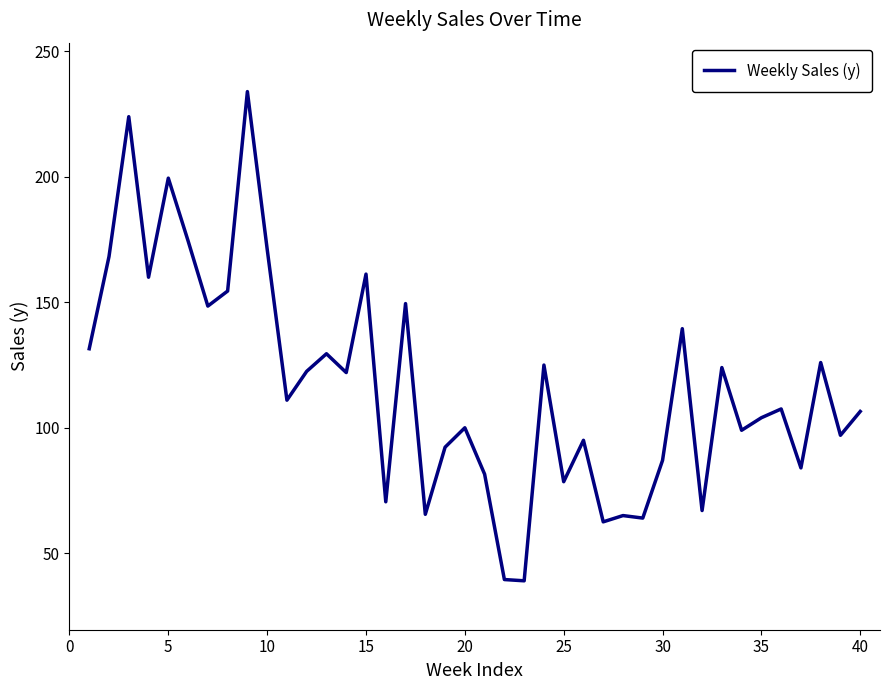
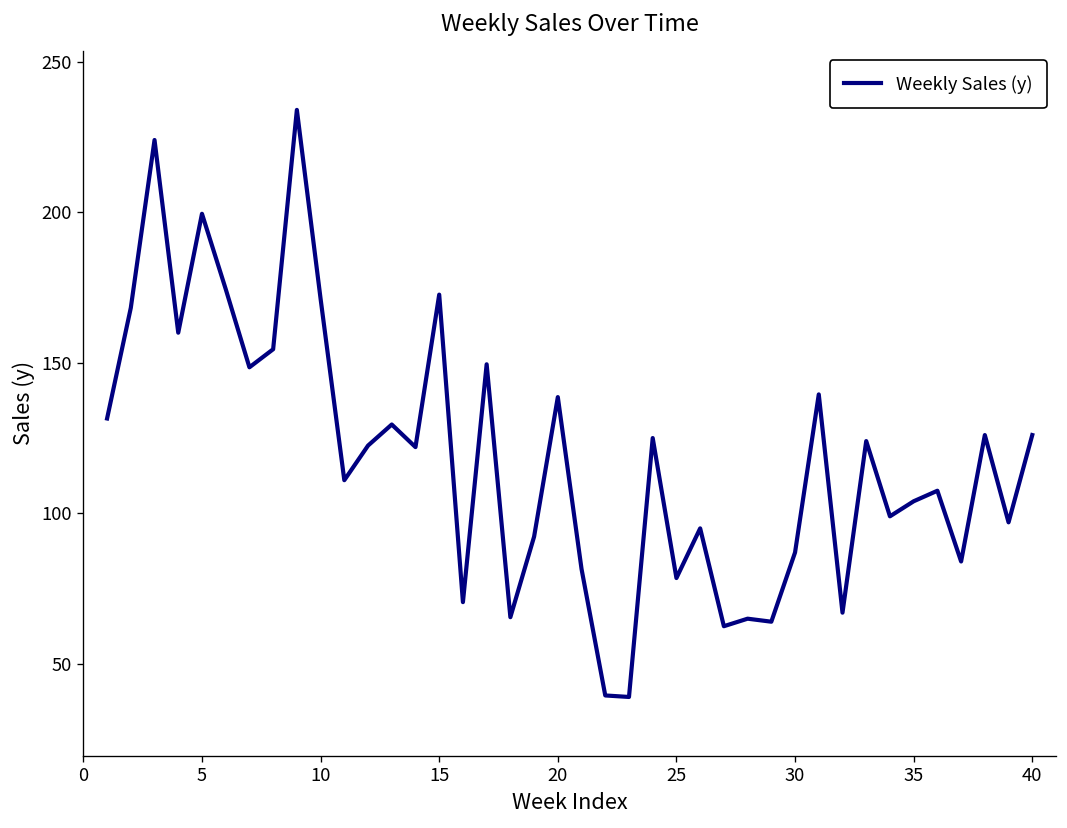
15: 161 -> 173
20: 100 -> 139
40: 107 -> 126
